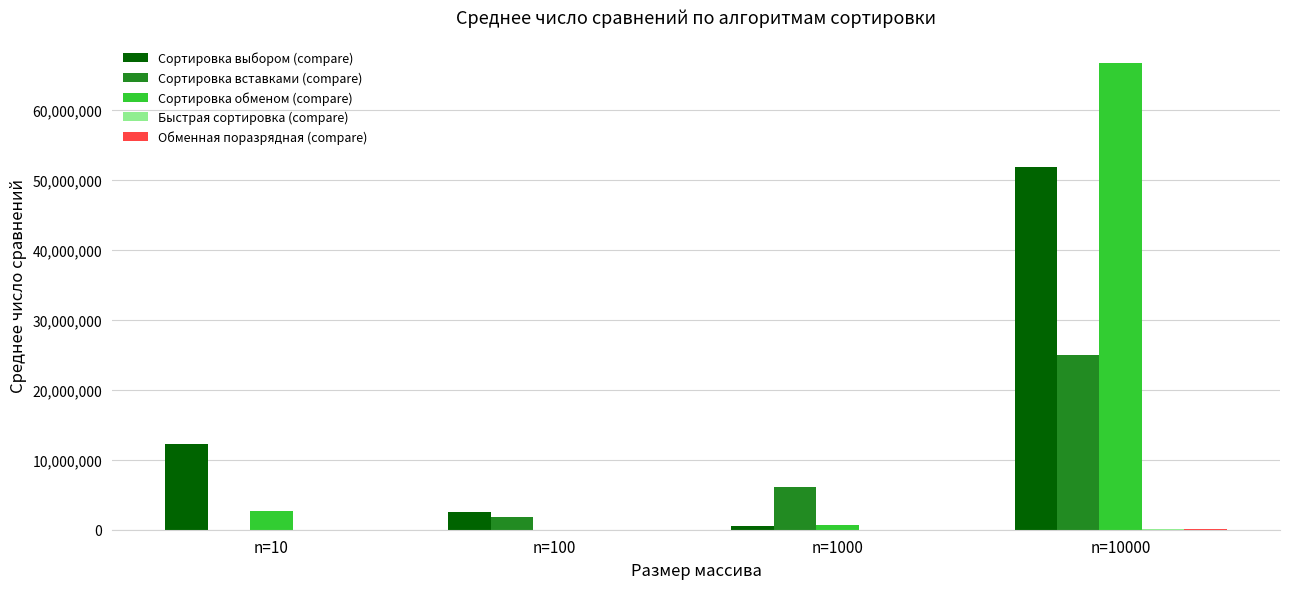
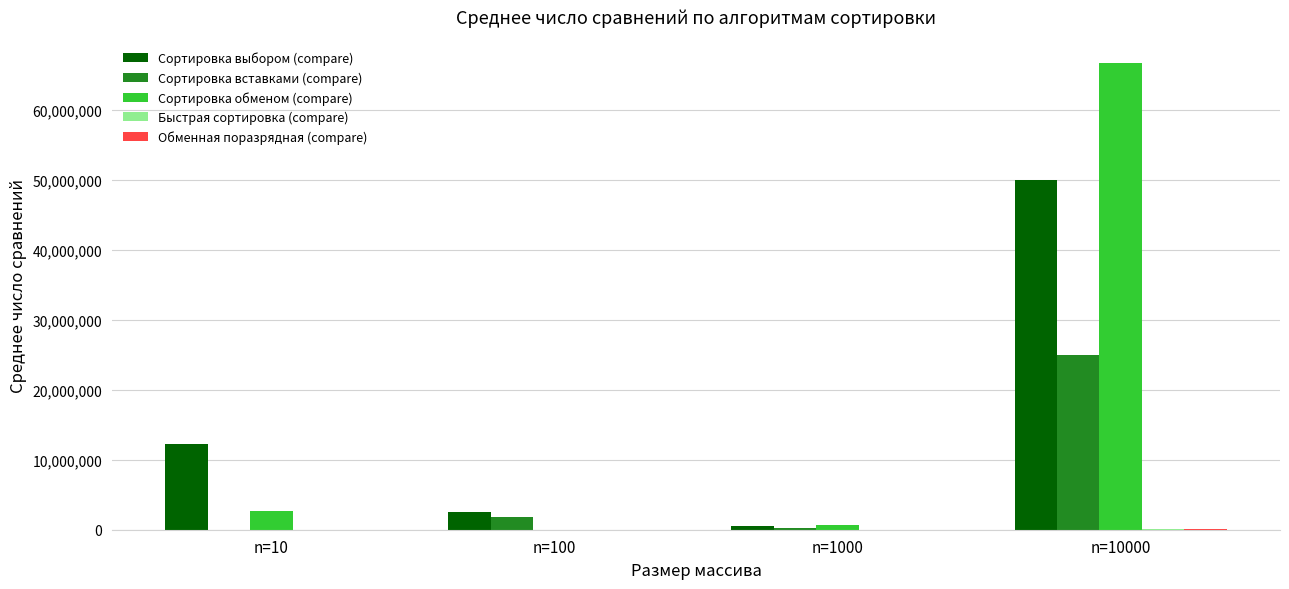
Сортировка вставками (compare), n=1000: 6,000,000 -> 0
Сортировка выбором (compare), n=10000: 52,000,000 -> 50,000,000
